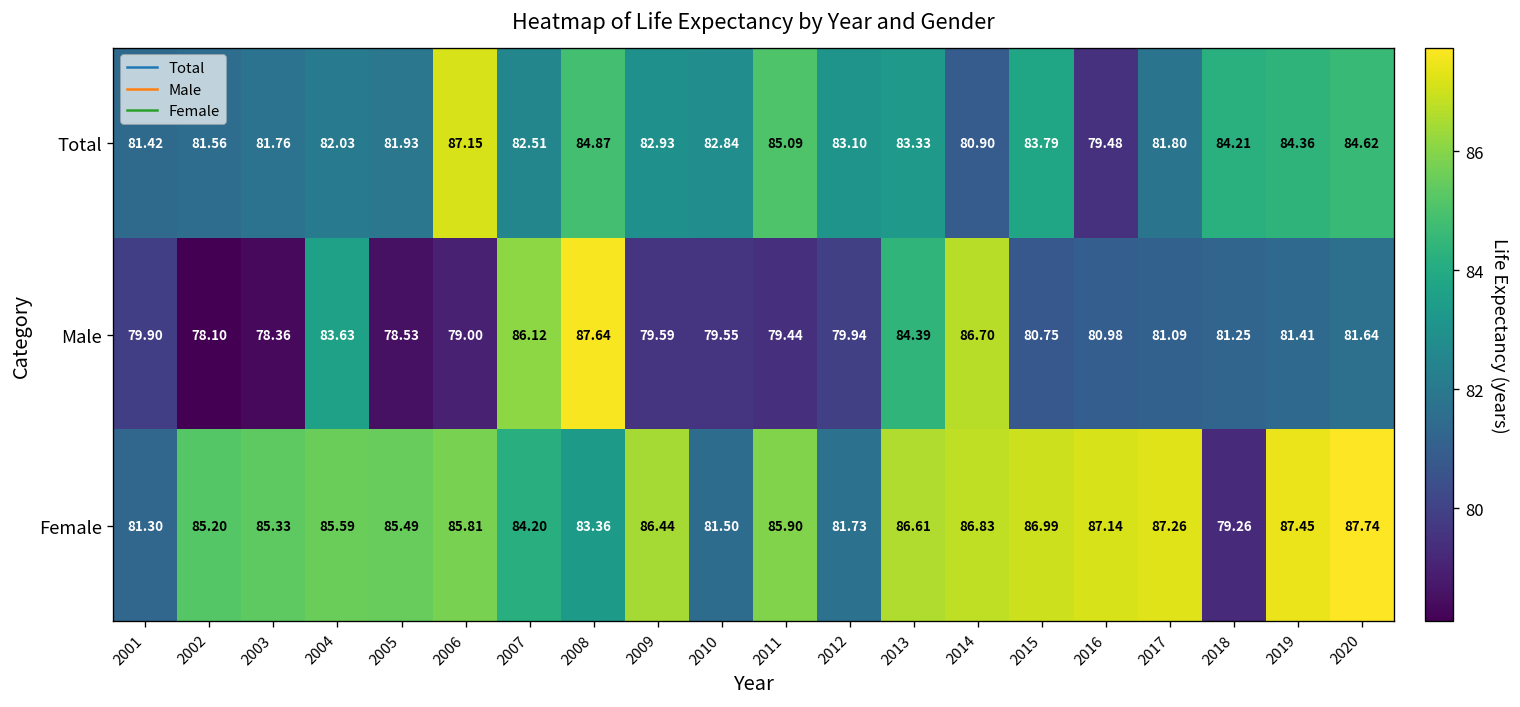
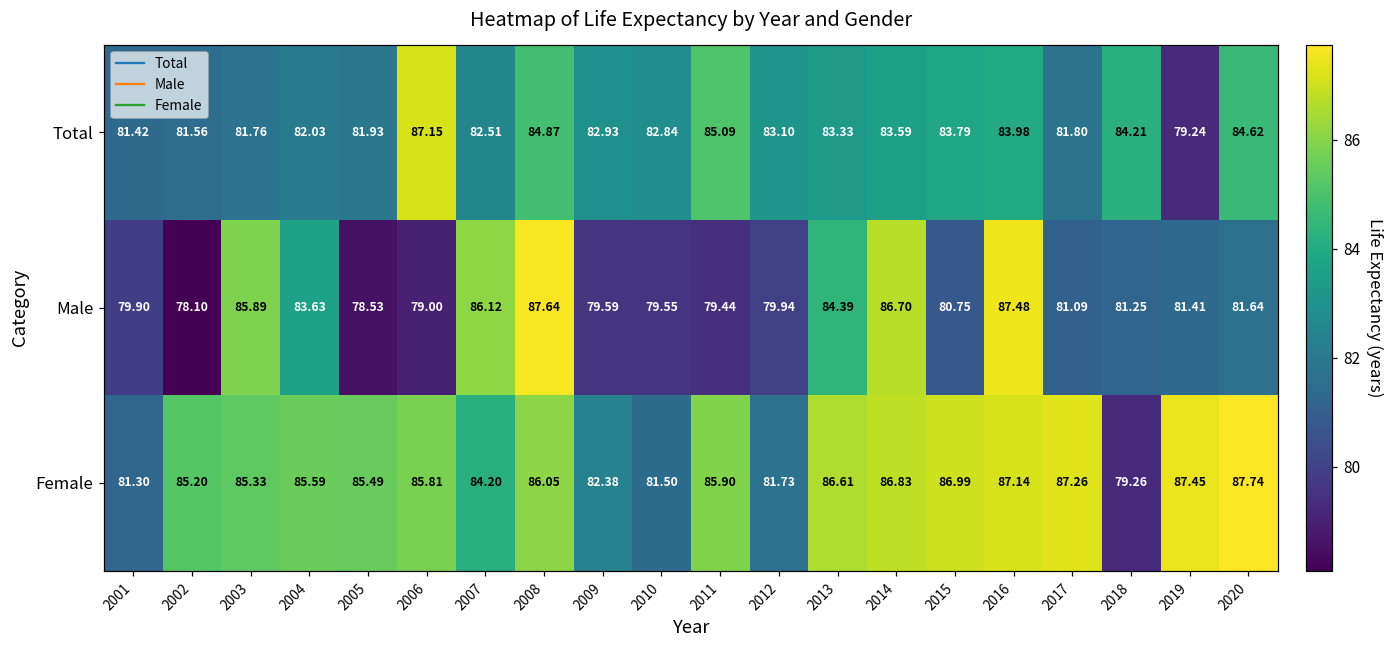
Total, 2014: 80.90 -> 83.59
Total, 2016: 79.48 -> 83.98
Total, 2019: 84.36 -> 79.24
Male, 2003: 78.36 -> 85.89
Male, 2016: 80.98 -> 87.48
Female, 2008: 83.36 -> 86.05
Female, 2009: 86.44 -> 82.38
